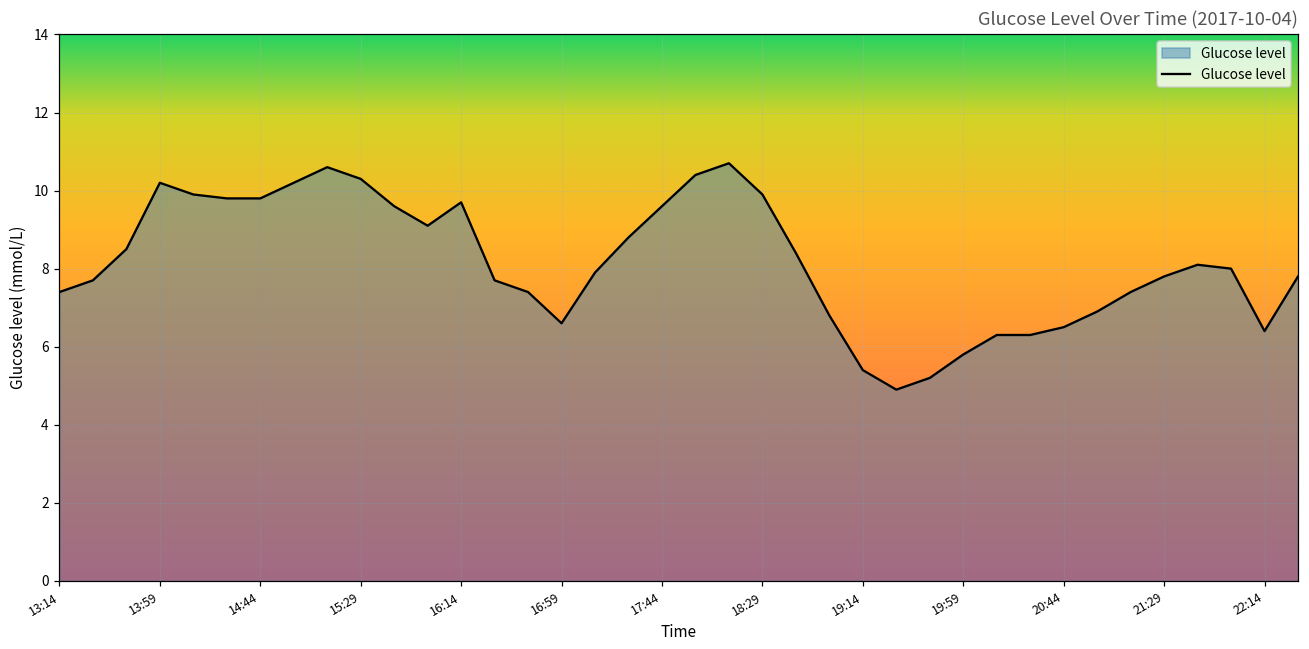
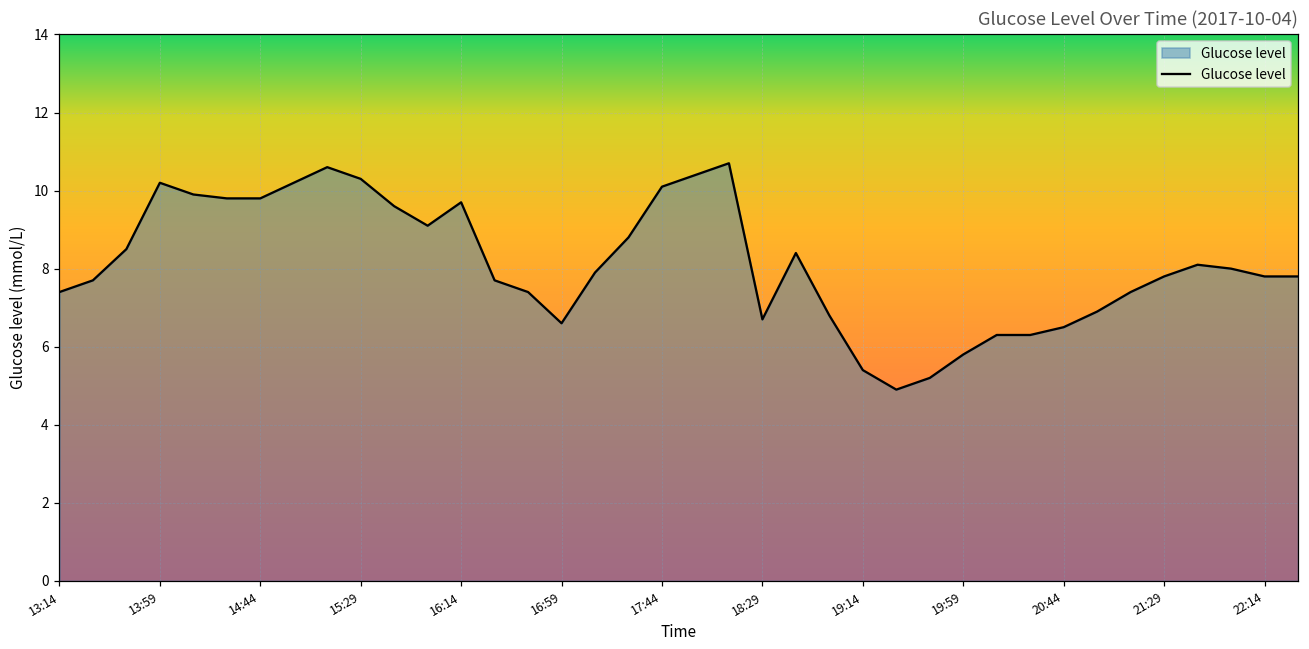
17:44: 9.6 -> 10.1
18:29: 9.9 -> 6.7
22:14: 6.4 -> 7.8
